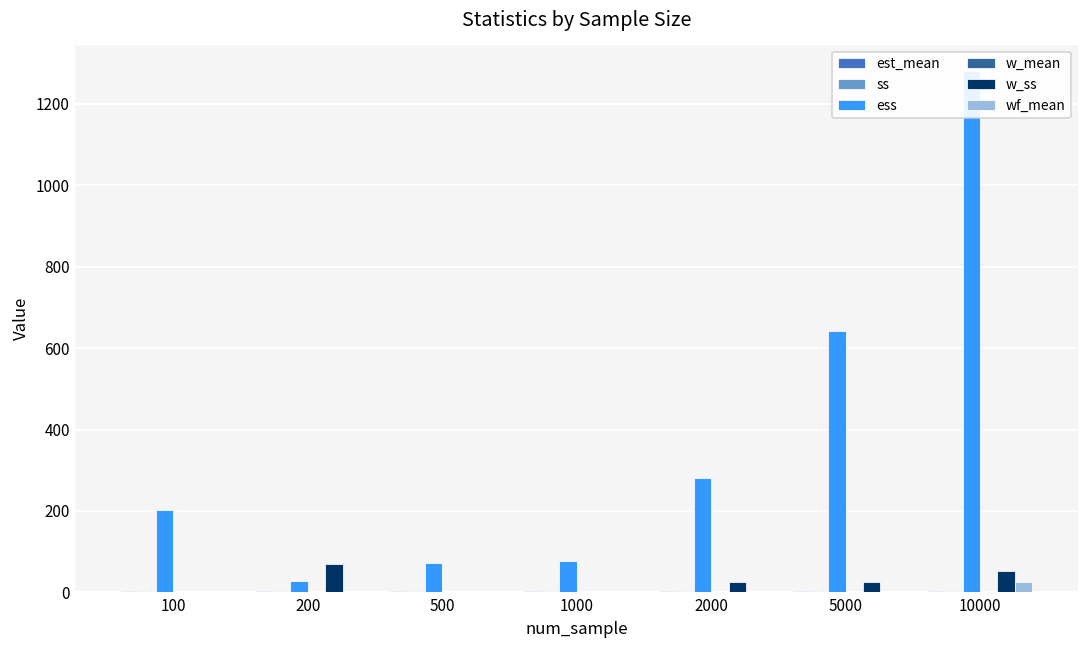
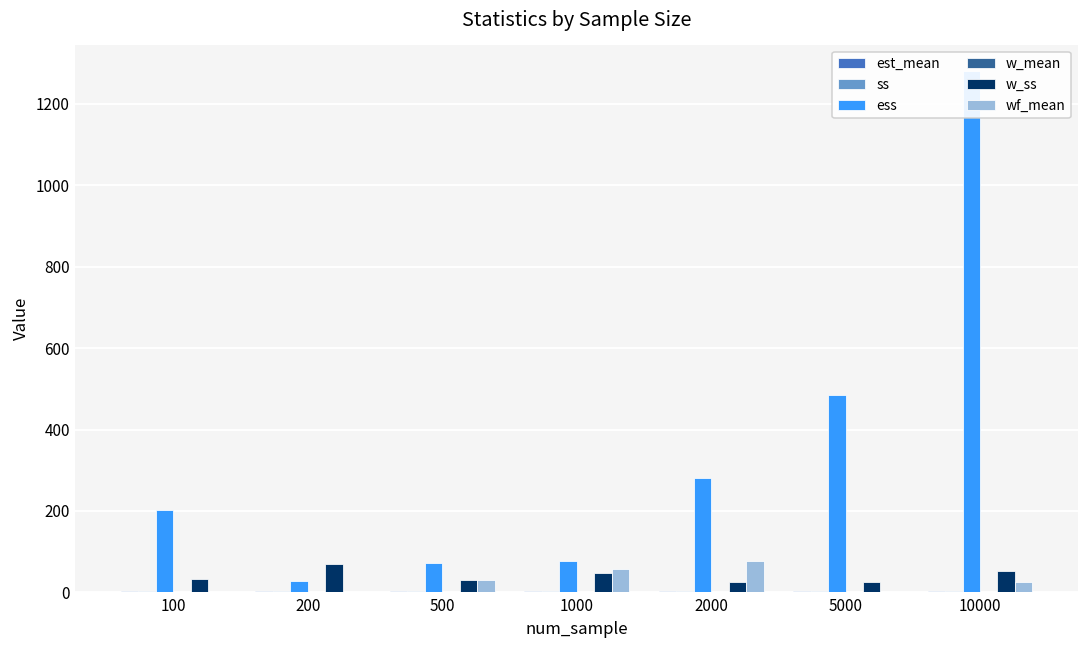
w_ss, 100: 0 -> 30
w_ss, 500: 0 -> 30
wf_mean, 500: 0 -> 30
w_ss, 1000: 0 -> 50
wf_mean, 1000: 0 -> 60
wf_mean, 2000: 0 -> 80
ess, 5000: 640 -> 490
